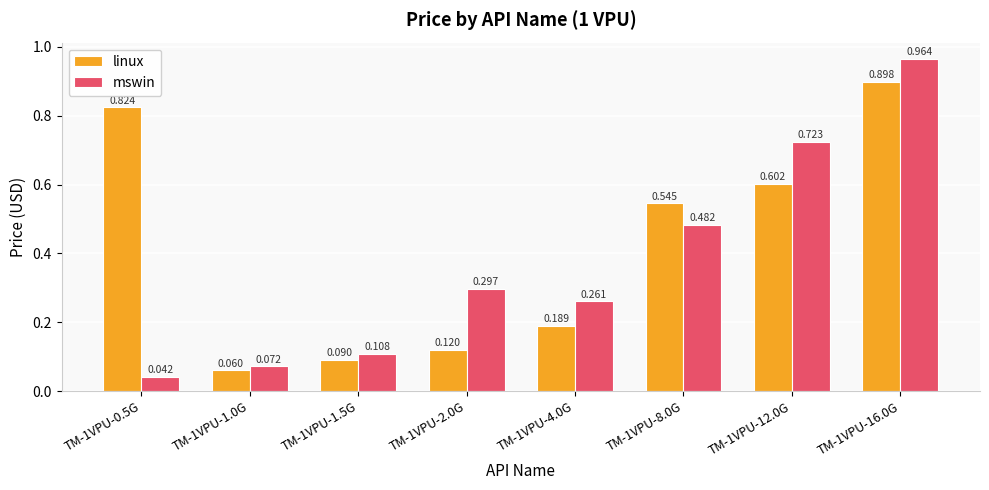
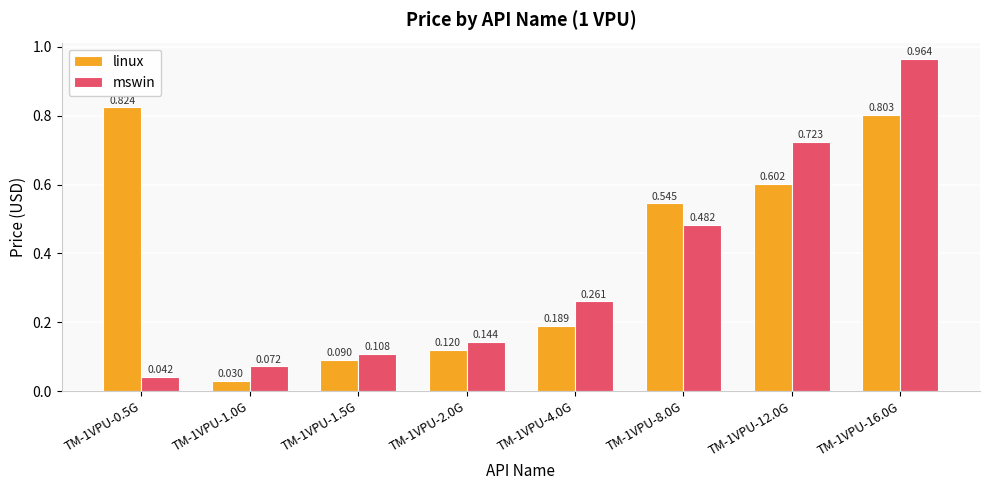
linux, TM-1VPU-1.0G: 0.060 -> 0.030
mswin, TM-1VPU-2.0G: 0.297 -> 0.144
linux, TM-1VPU-16.0G: 0.898 -> 0.803
